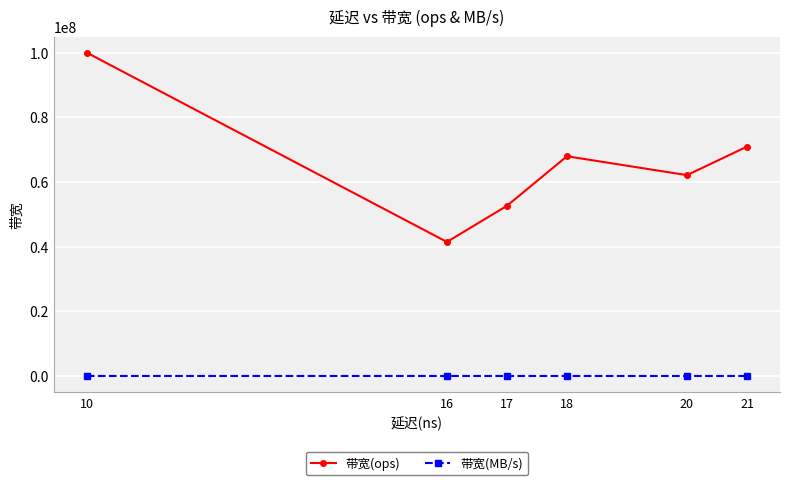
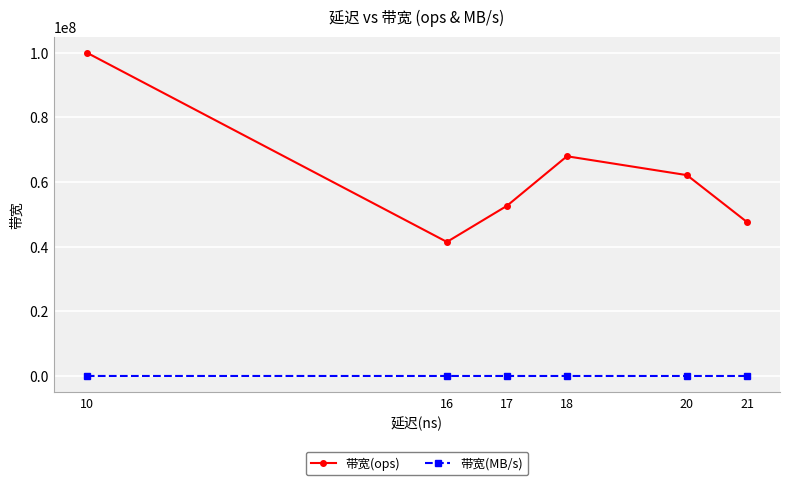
带宽(ops), 21: 71000000 -> 48000000
